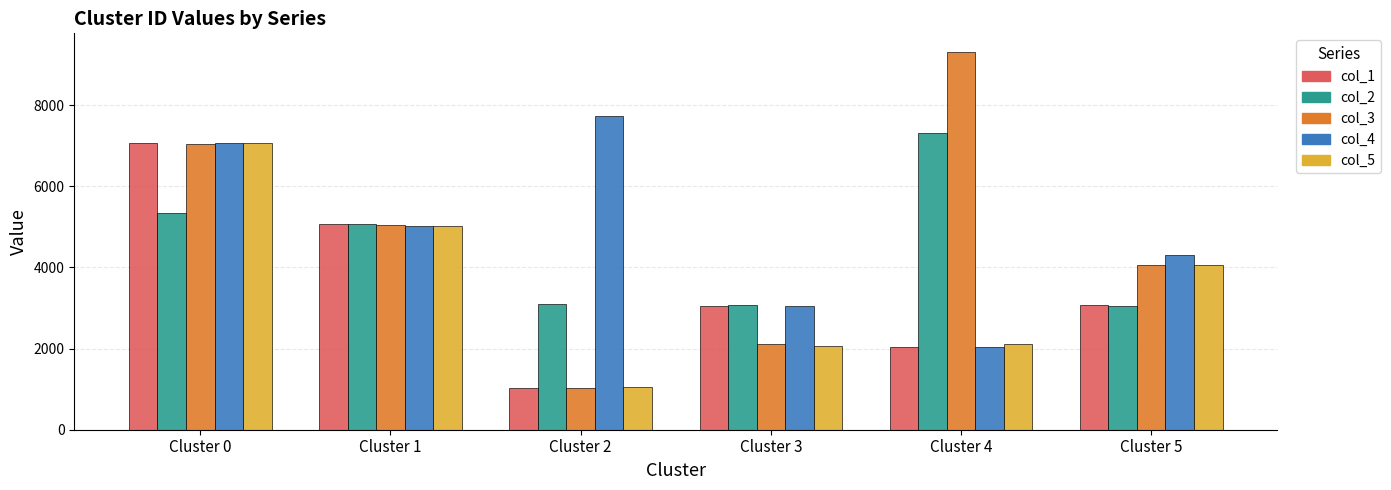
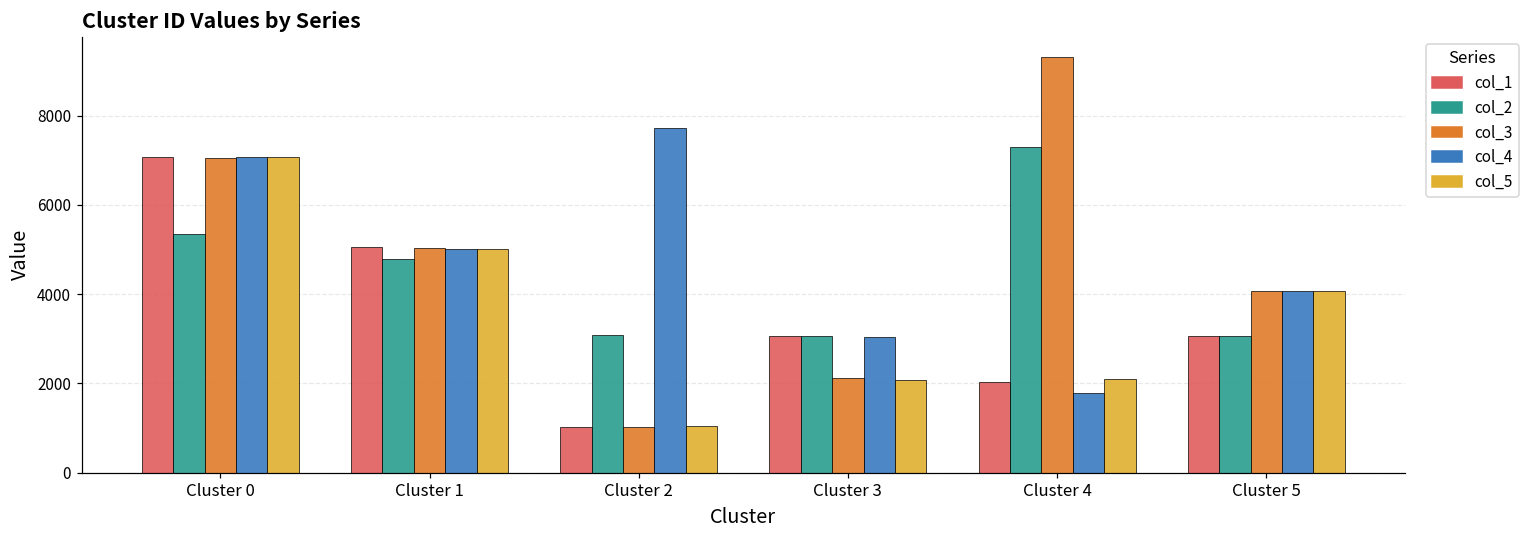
col_2, Cluster 1: 5100 -> 4800
col_4, Cluster 4: 2000 -> 1800
col_4, Cluster 5: 4300 -> 4100
